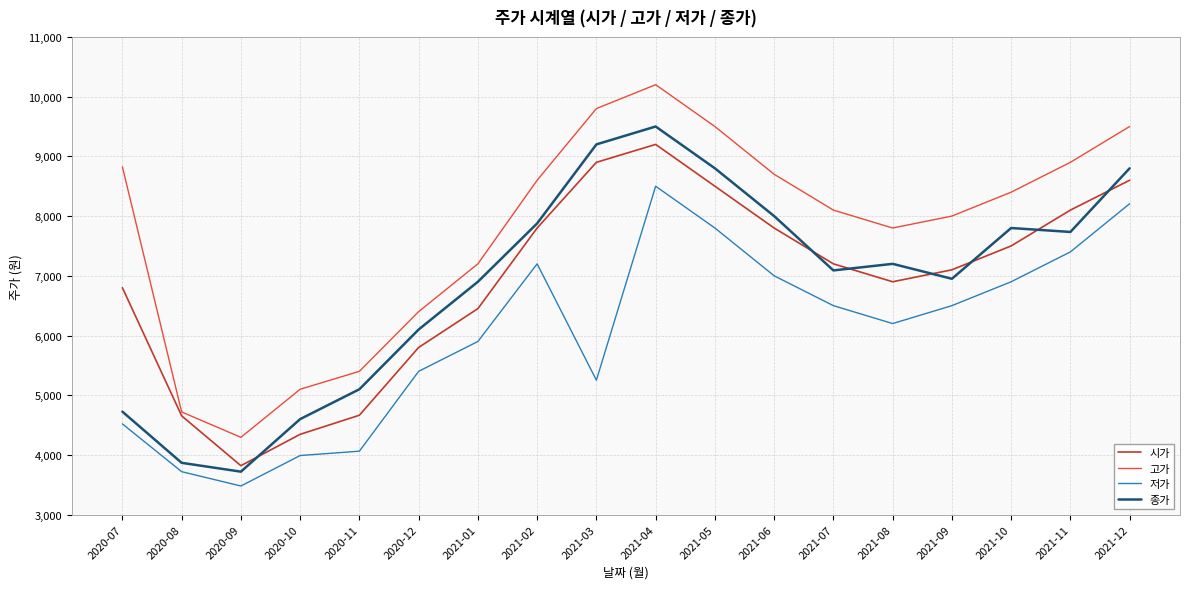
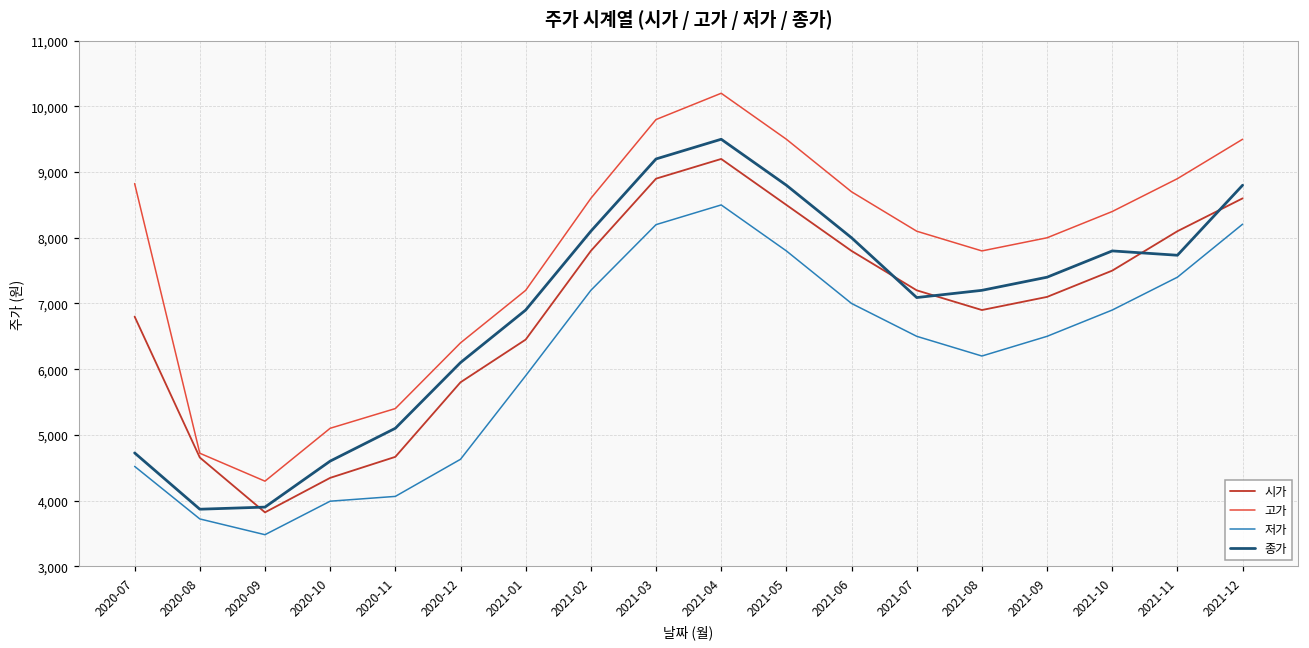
종가, 2020-09: 3,700 -> 3,900
저가, 2020-12: 5,400 -> 4,600
종가, 2021-02: 7,900 -> 8,100
저가, 2021-03: 5,300 -> 8,200
종가, 2021-09: 7,000 -> 7,400
